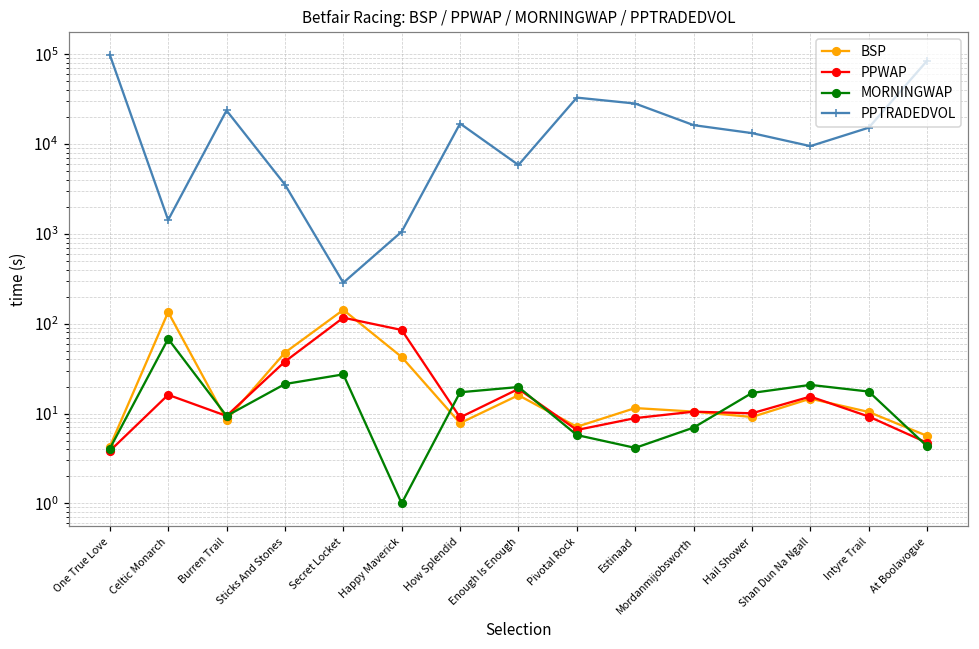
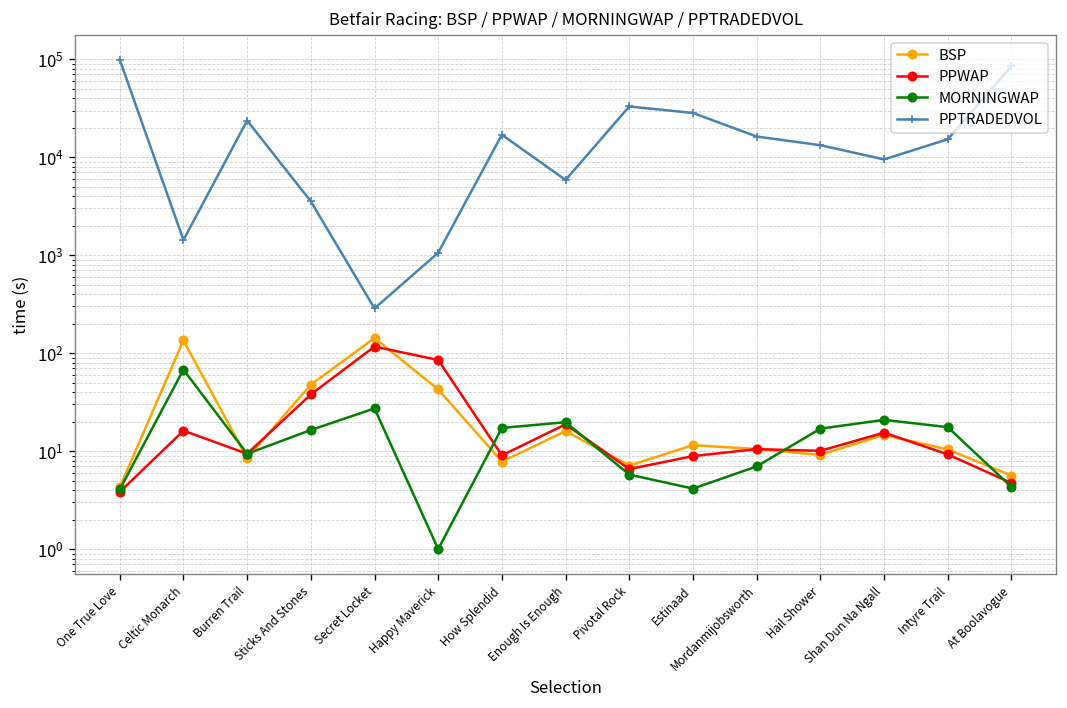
MORNINGWAP, Sticks And Stones: 21 -> 16
